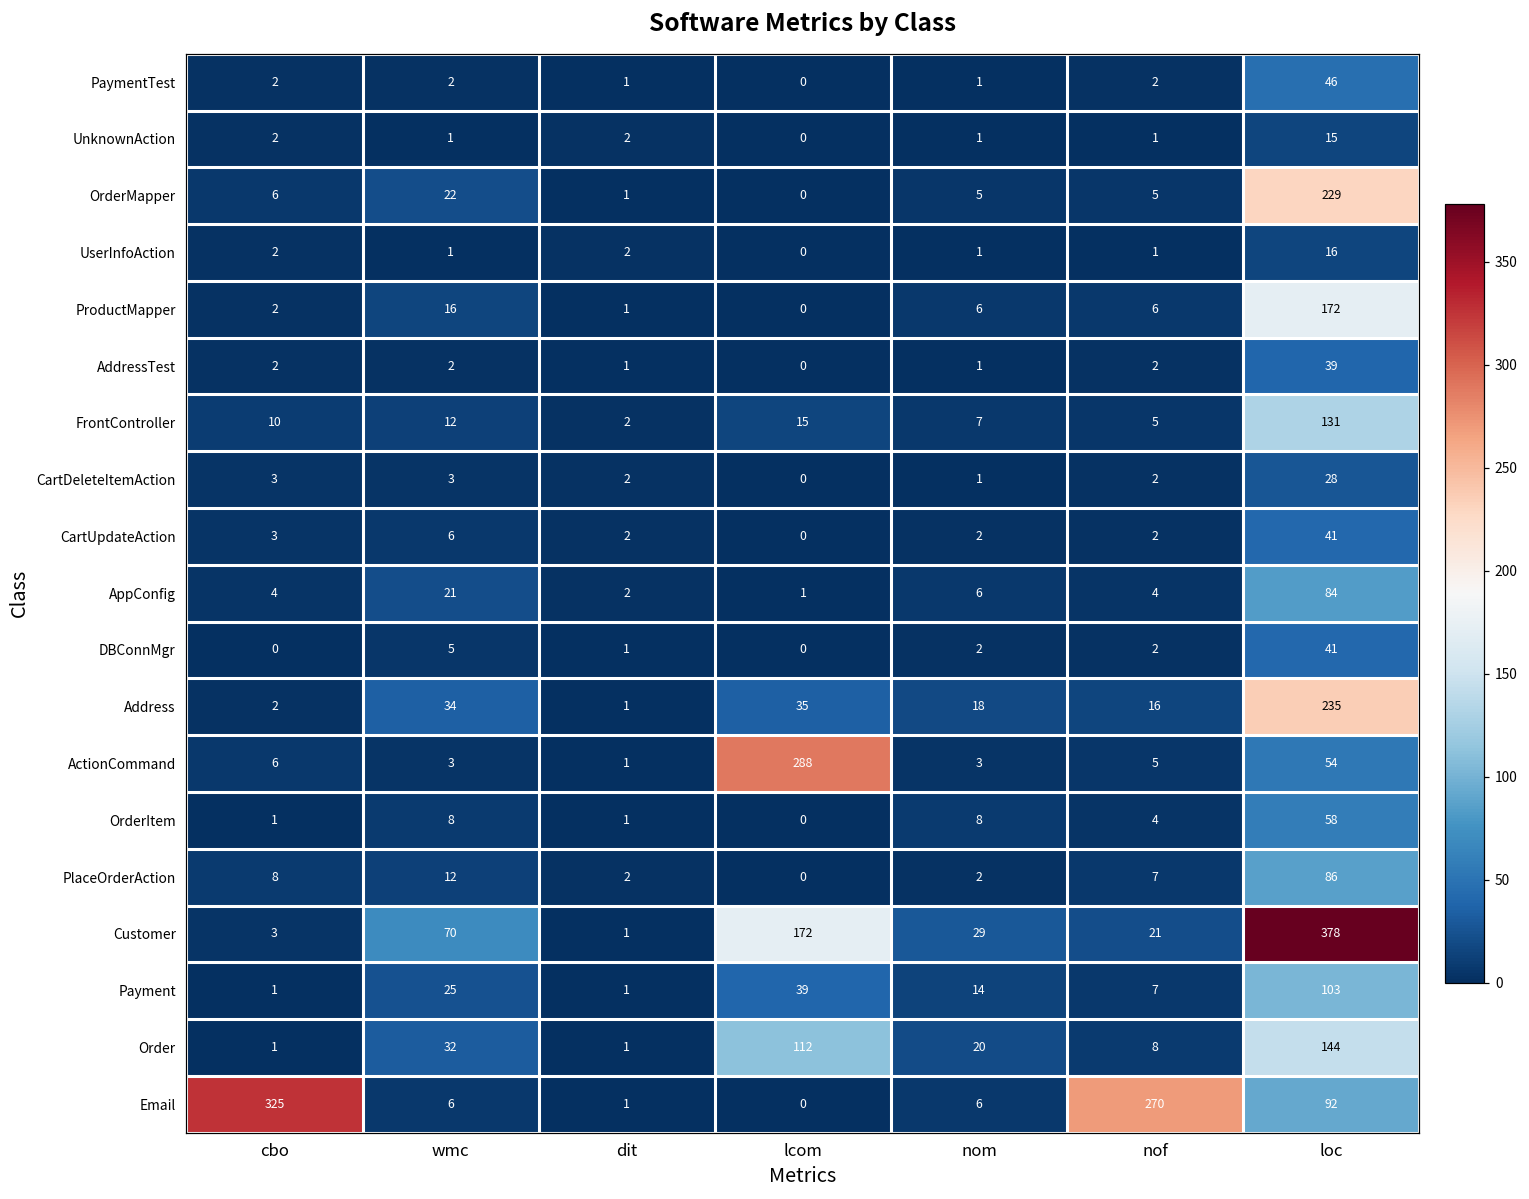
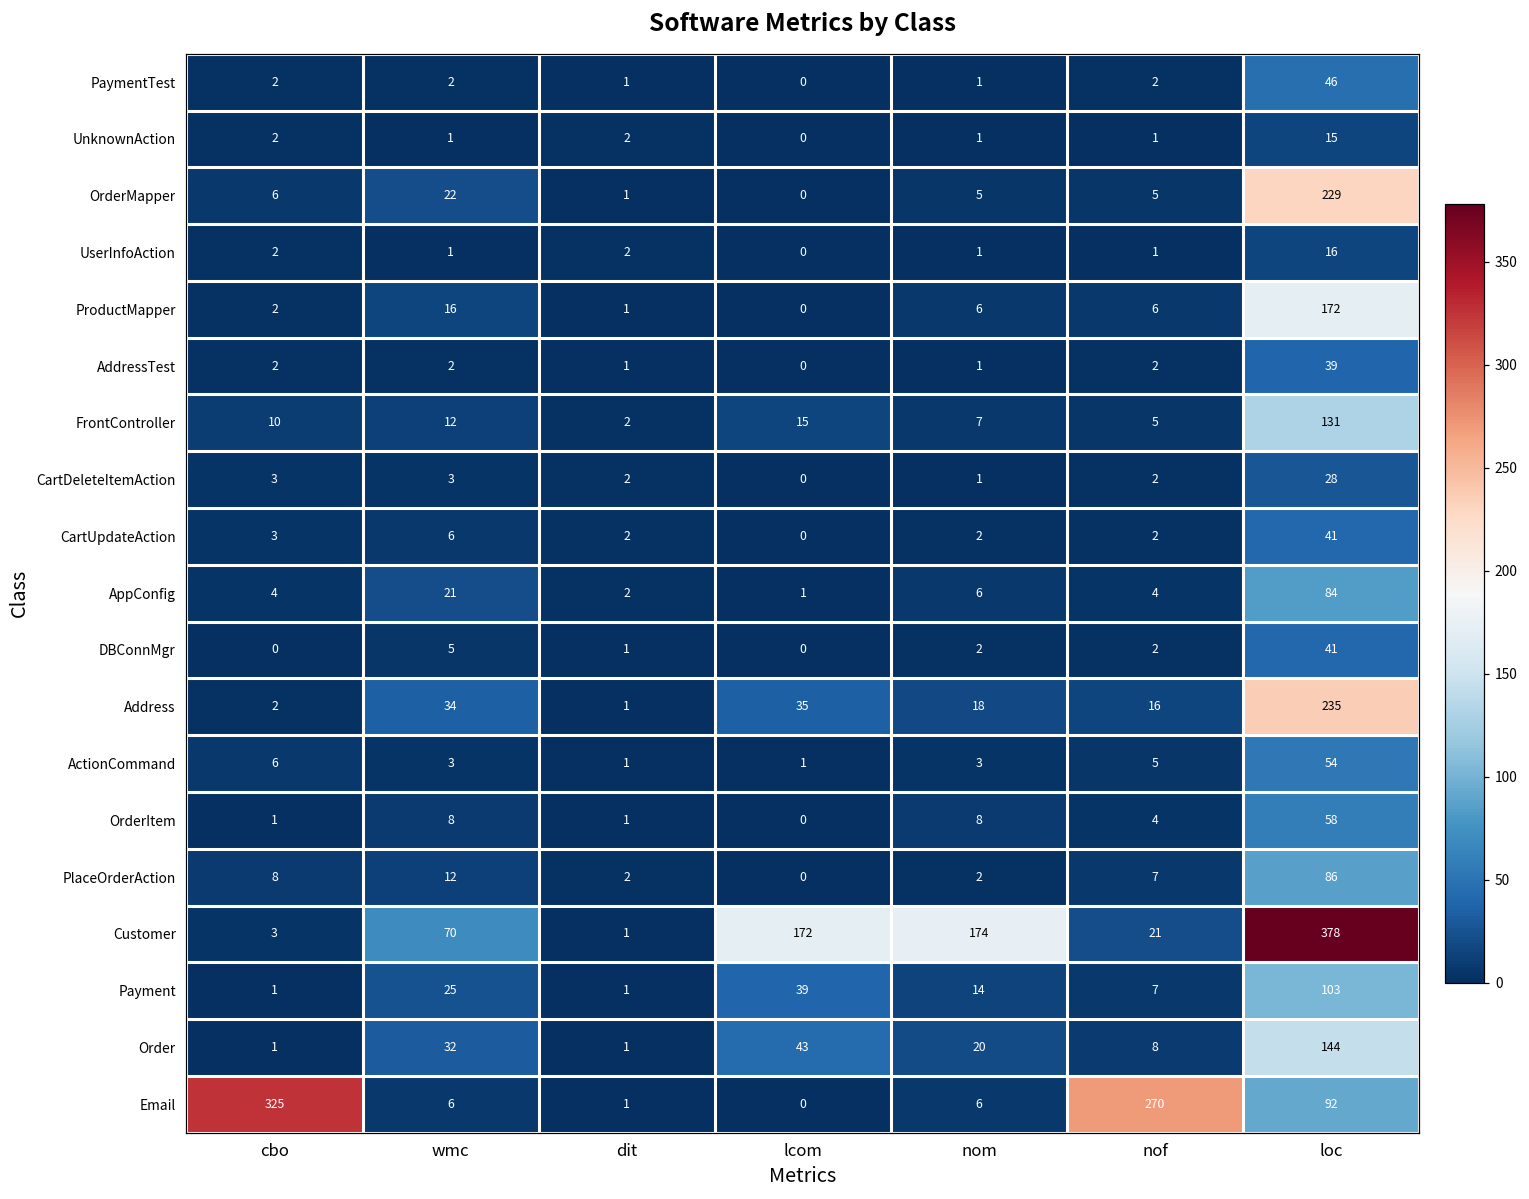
ActionCommand, lcom: 288 -> 1
Customer, nom: 29 -> 174
Order, lcom: 112 -> 43
